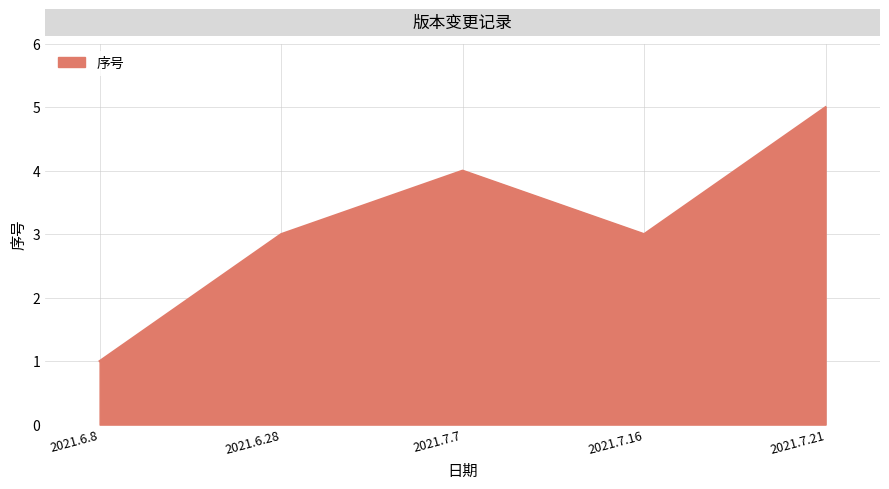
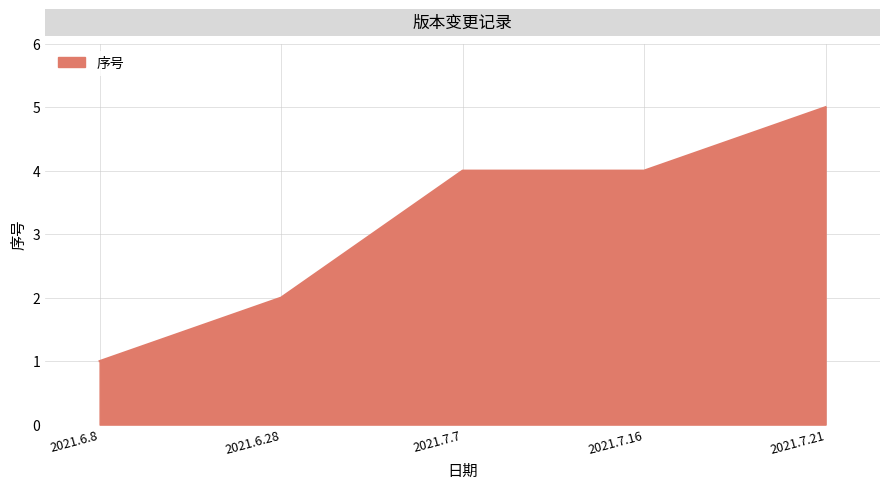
2021.6.28: 3 -> 2
2021.7.16: 3 -> 4
